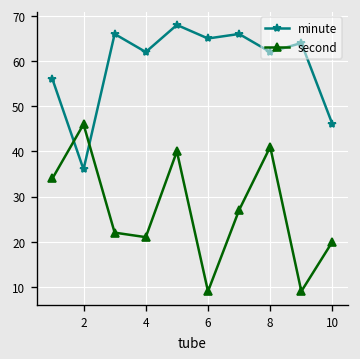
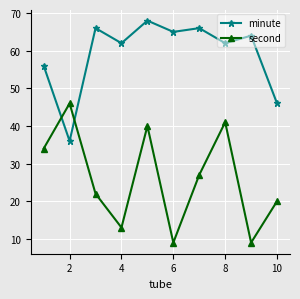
second, 4: 21 -> 13
